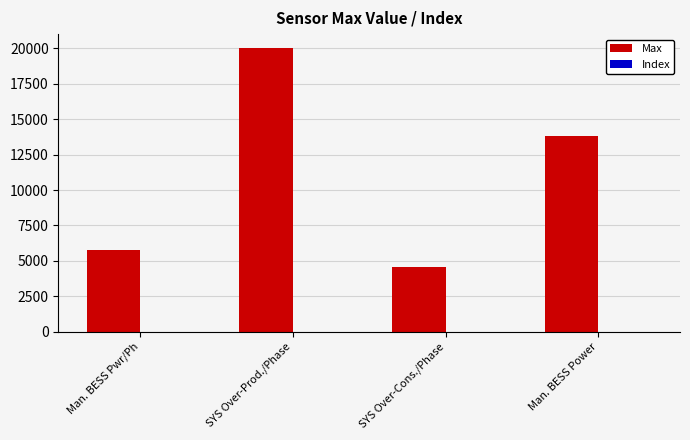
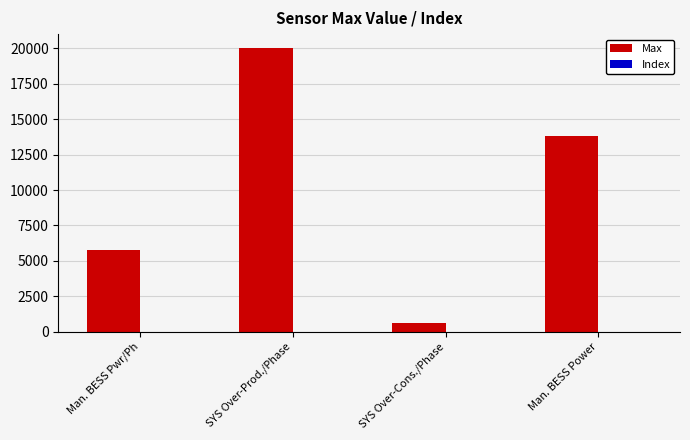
Max, SYS Over-Cons./Phase: 4600 -> 600
